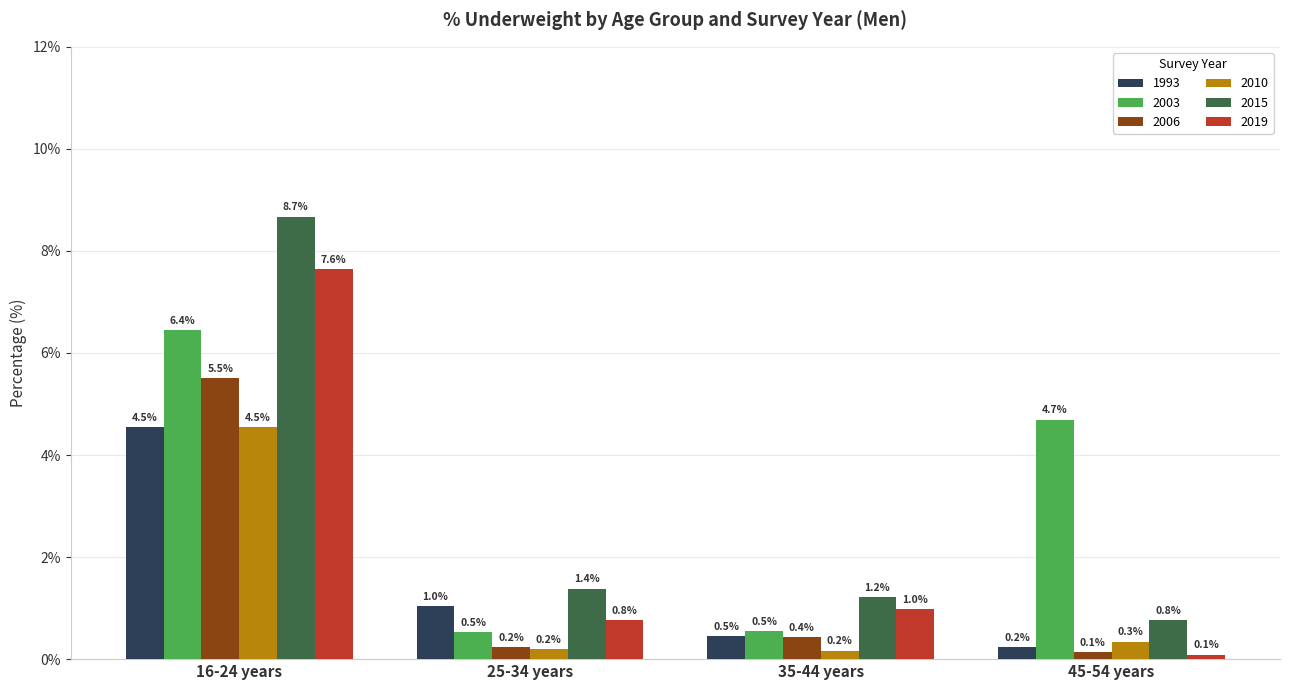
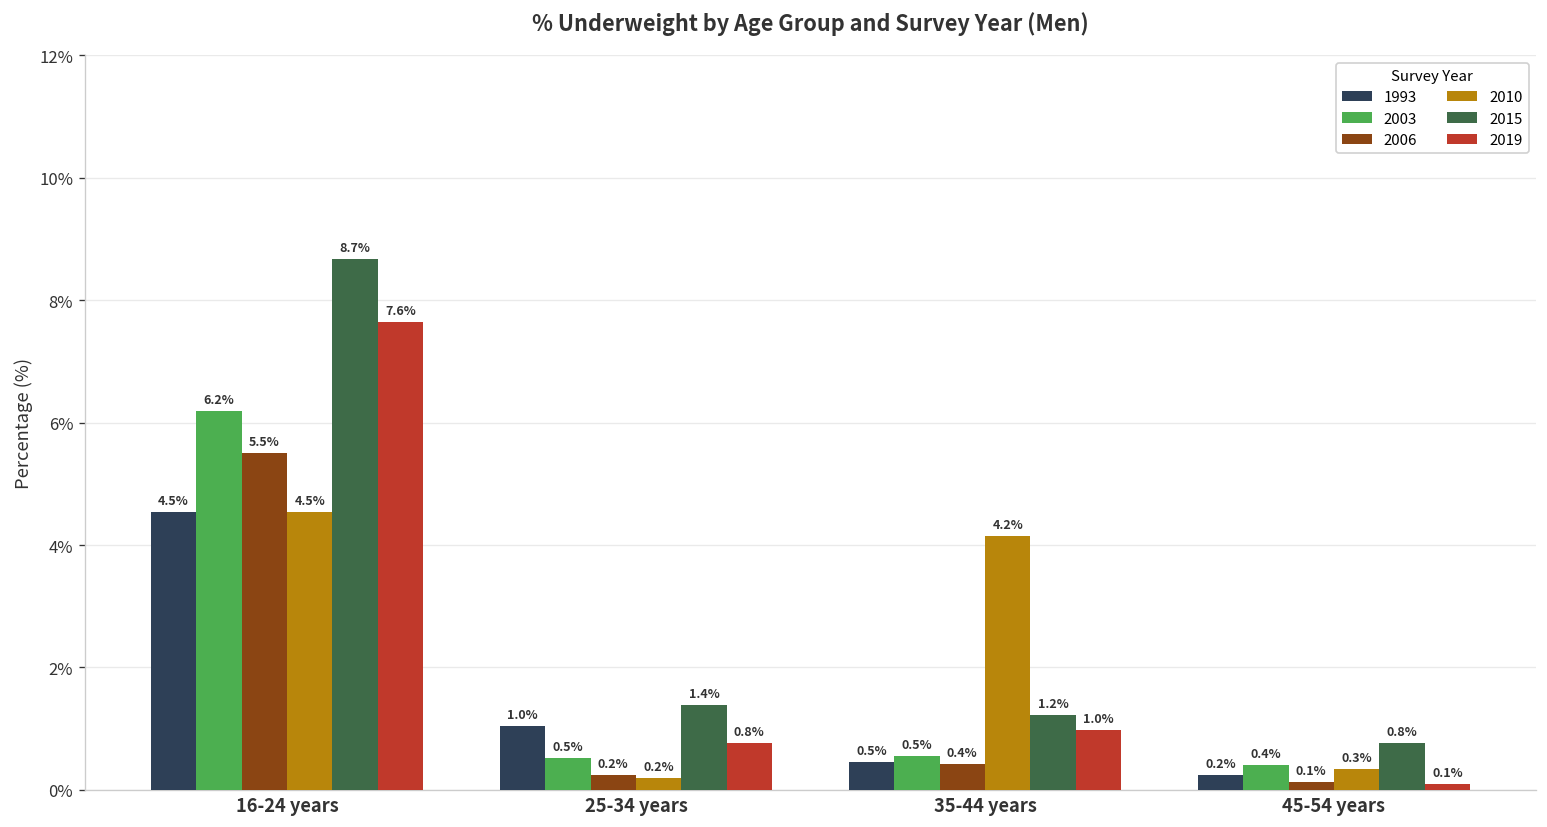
2003, 16-24 years: 6.4% -> 6.2%
2010, 35-44 years: 0.2% -> 4.2%
2003, 45-54 years: 4.7% -> 0.4%
